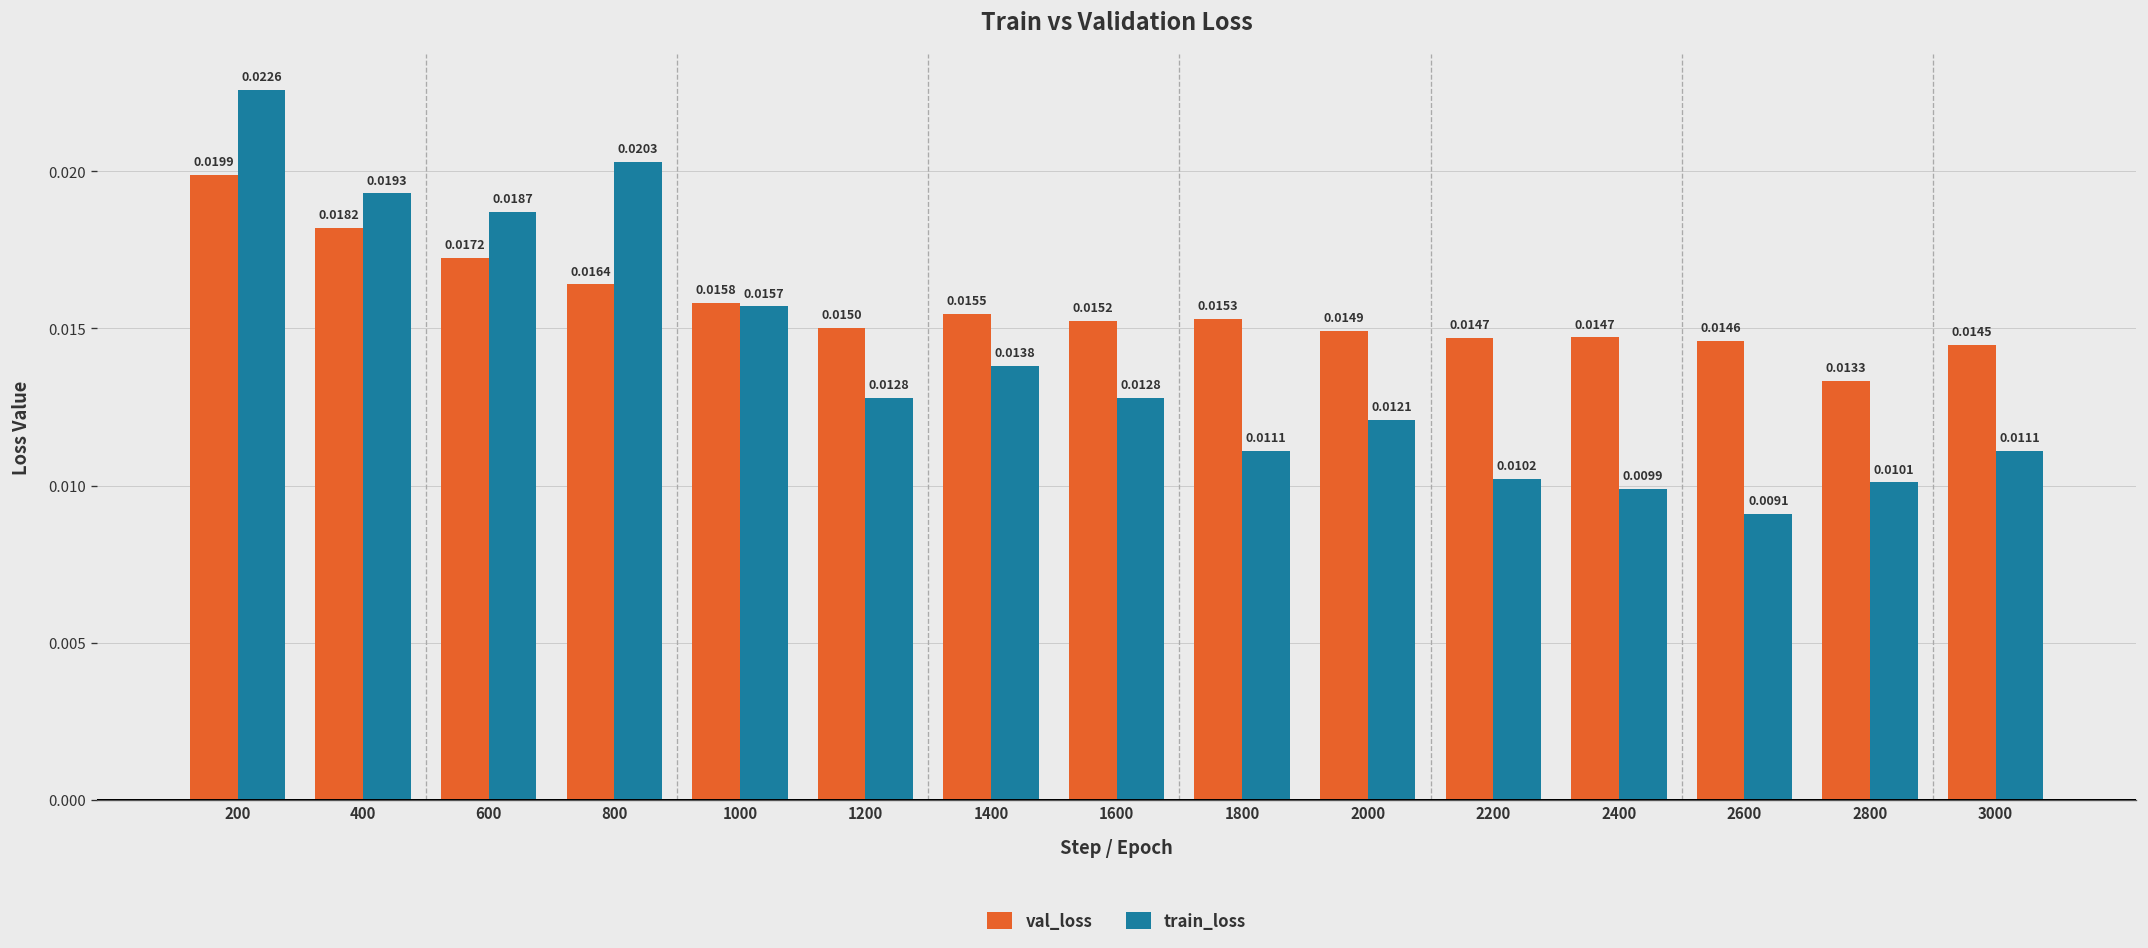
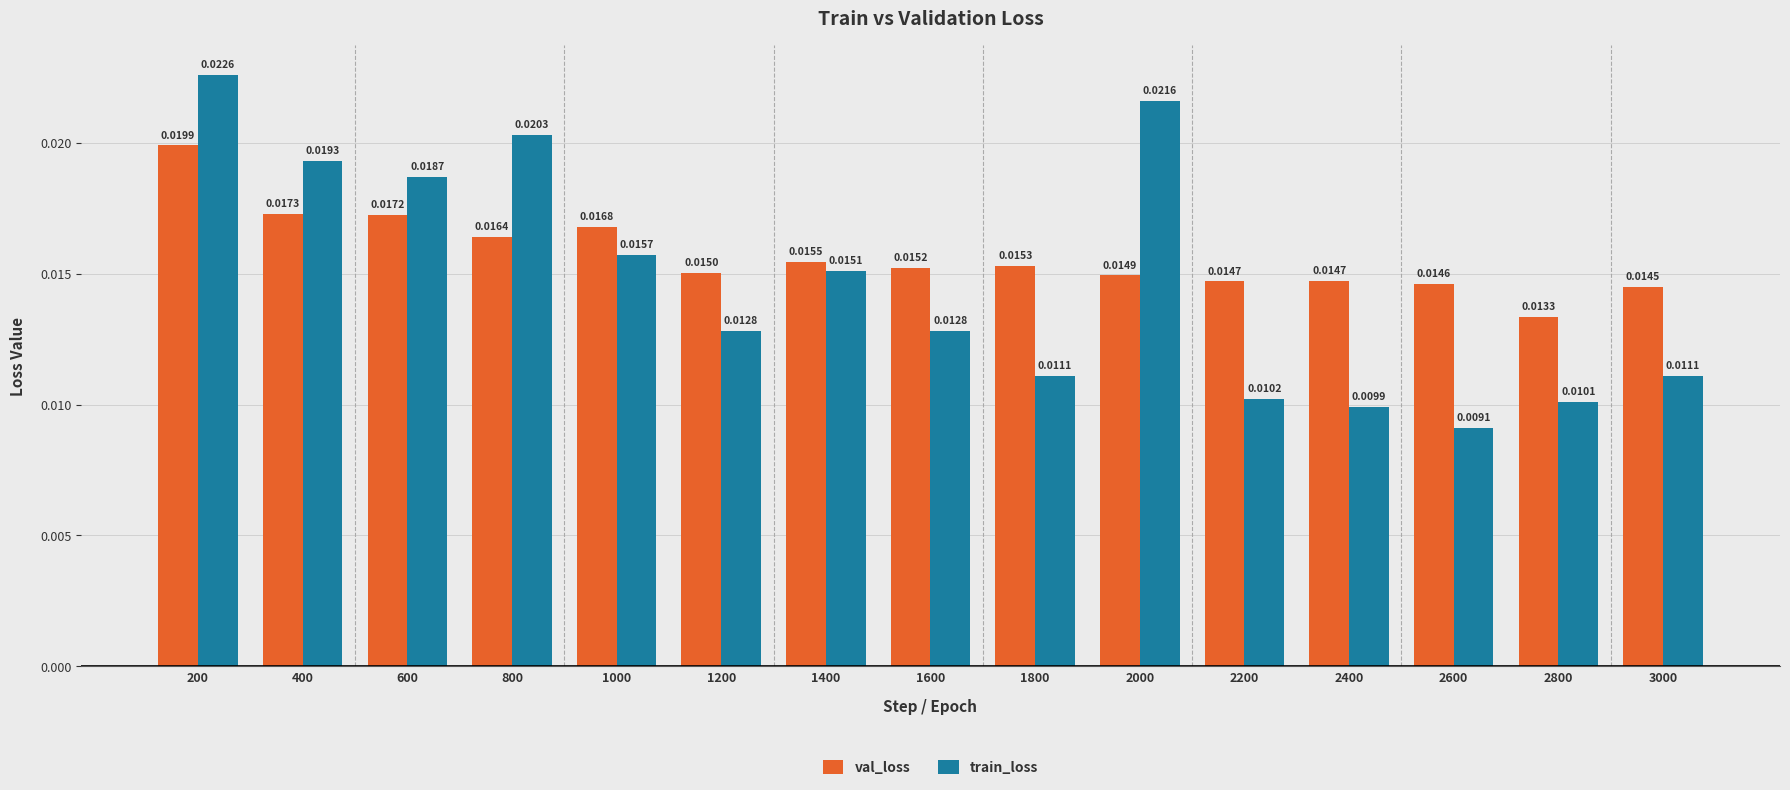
val_loss, 400: 0.0182 -> 0.0173
val_loss, 1000: 0.0158 -> 0.0168
train_loss, 1400: 0.0138 -> 0.0151
train_loss, 2000: 0.0121 -> 0.0216
